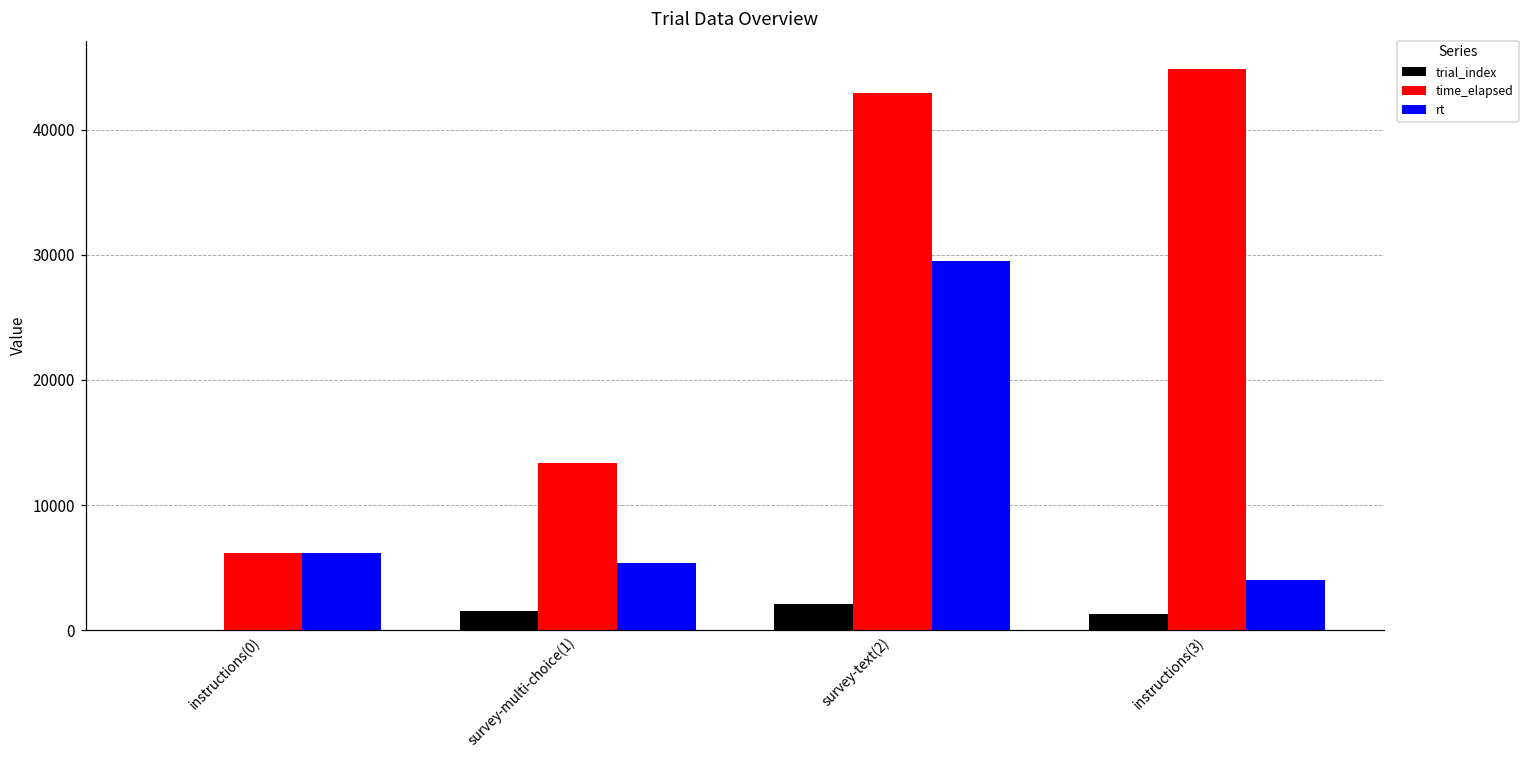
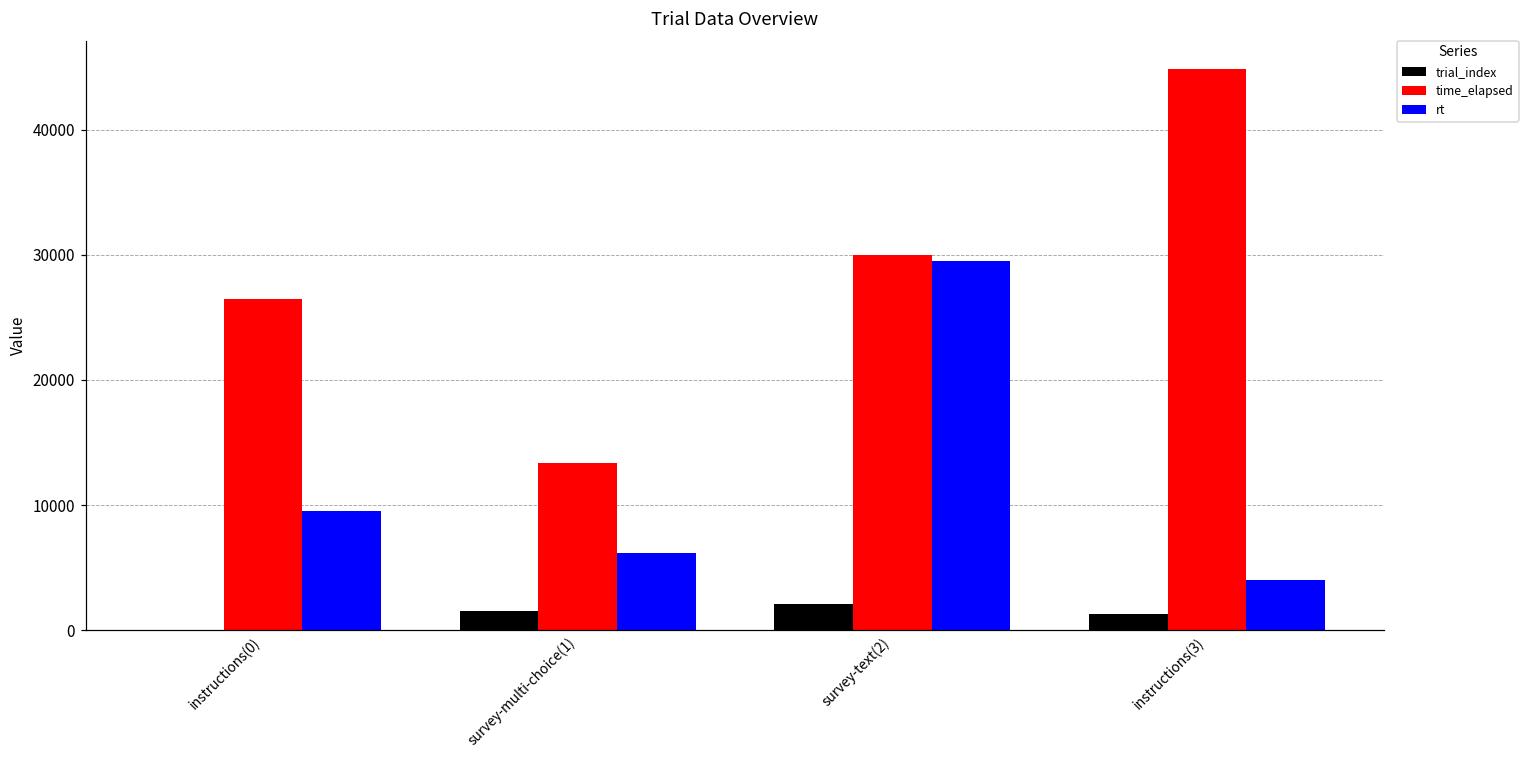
time_elapsed, instructions(0): 6200 -> 26400
rt, instructions(0): 6200 -> 9600
rt, survey-multi-choice(1): 5400 -> 6200
time_elapsed, survey-text(2): 42900 -> 29900
